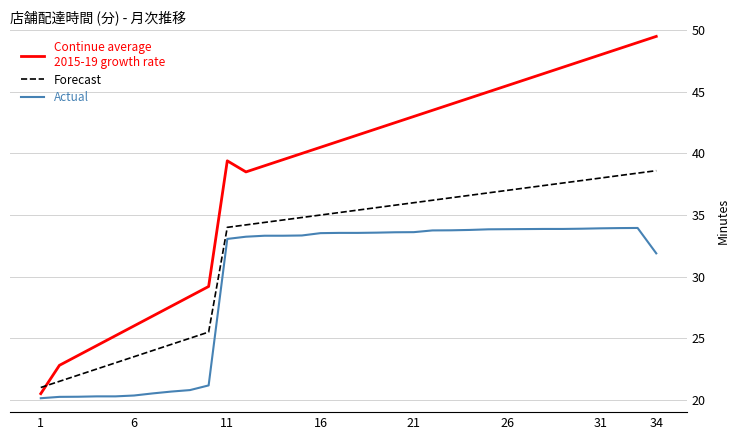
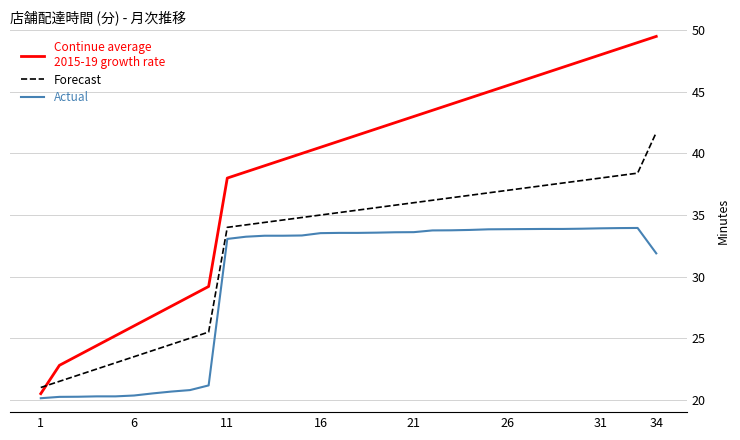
Continue average 2015-19 growth rate, 11: 39.4 -> 38.0
Forecast, 34: 38.6 -> 41.7
